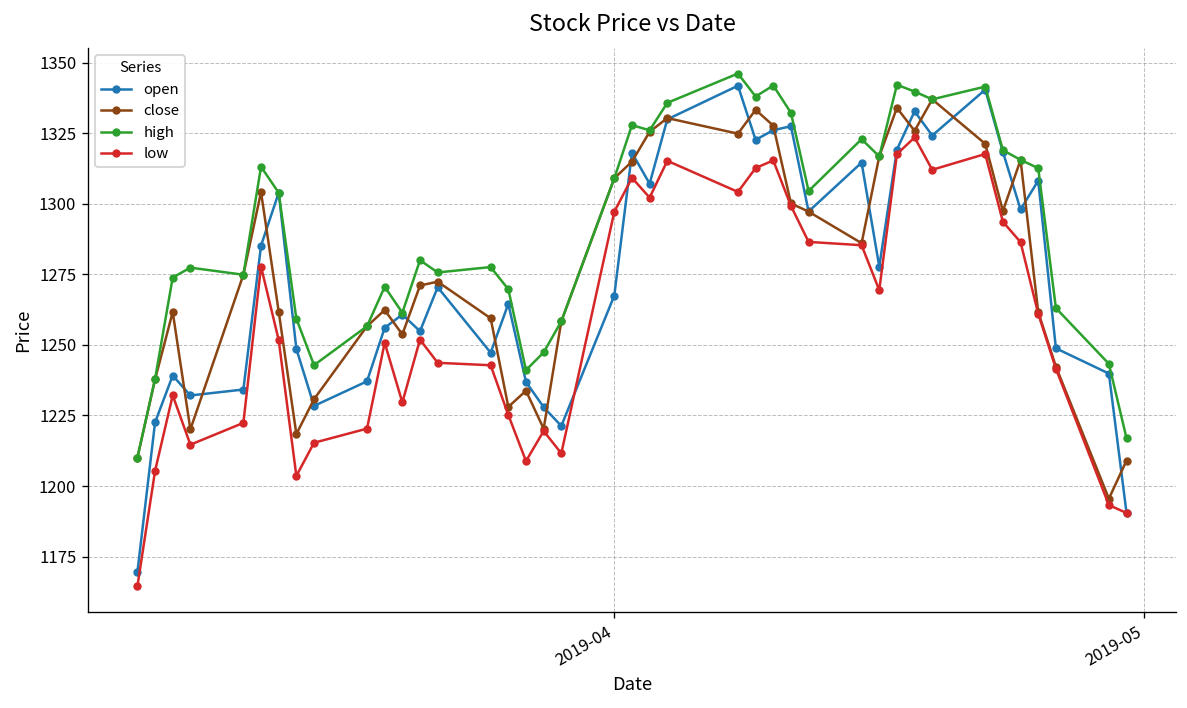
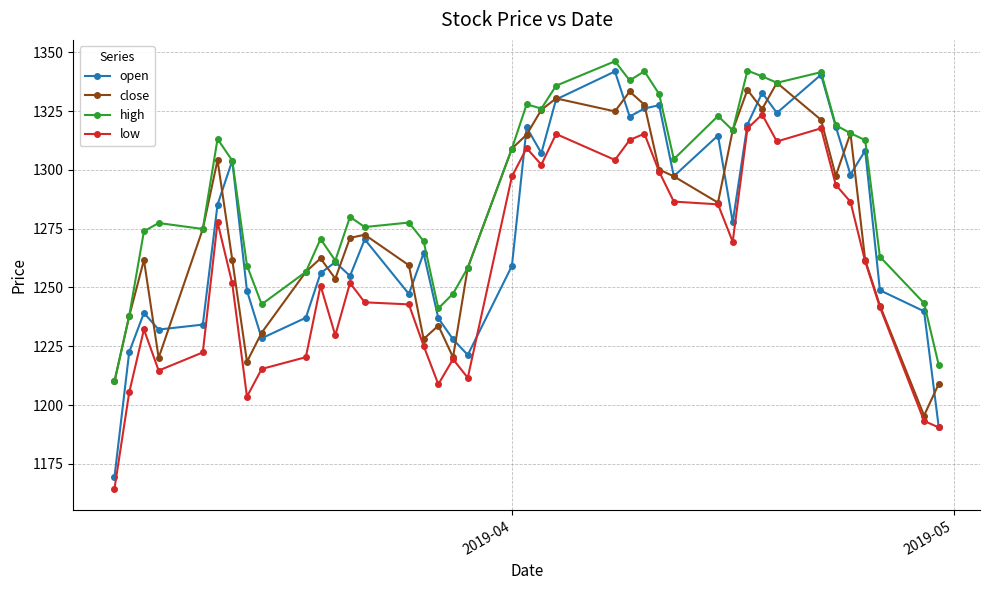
open, 2019-04: 1268 -> 1259
